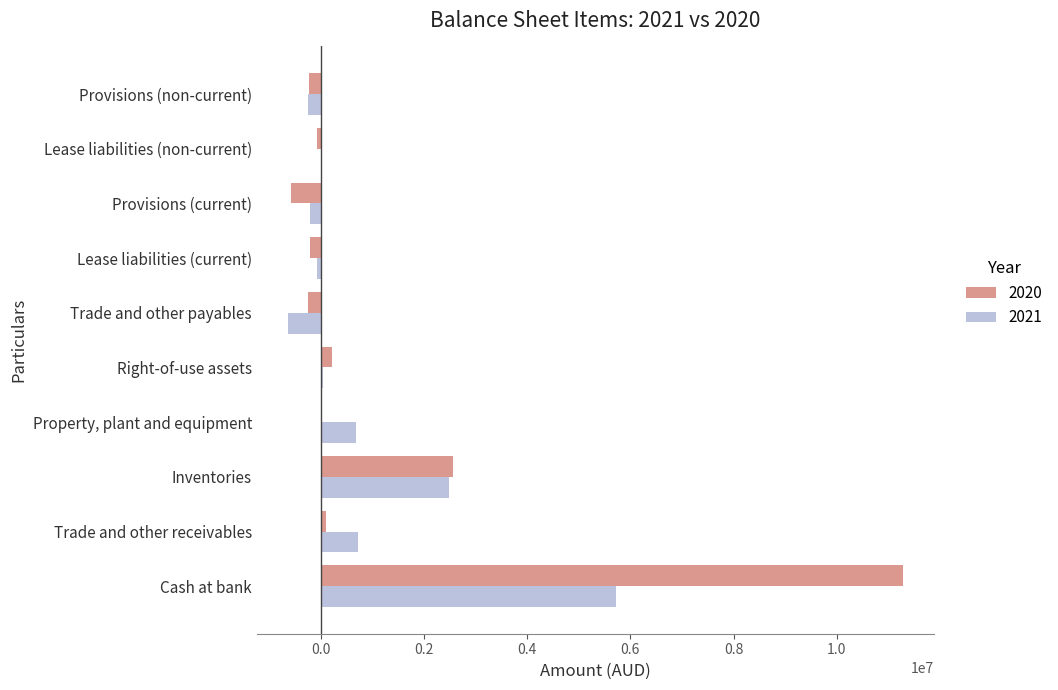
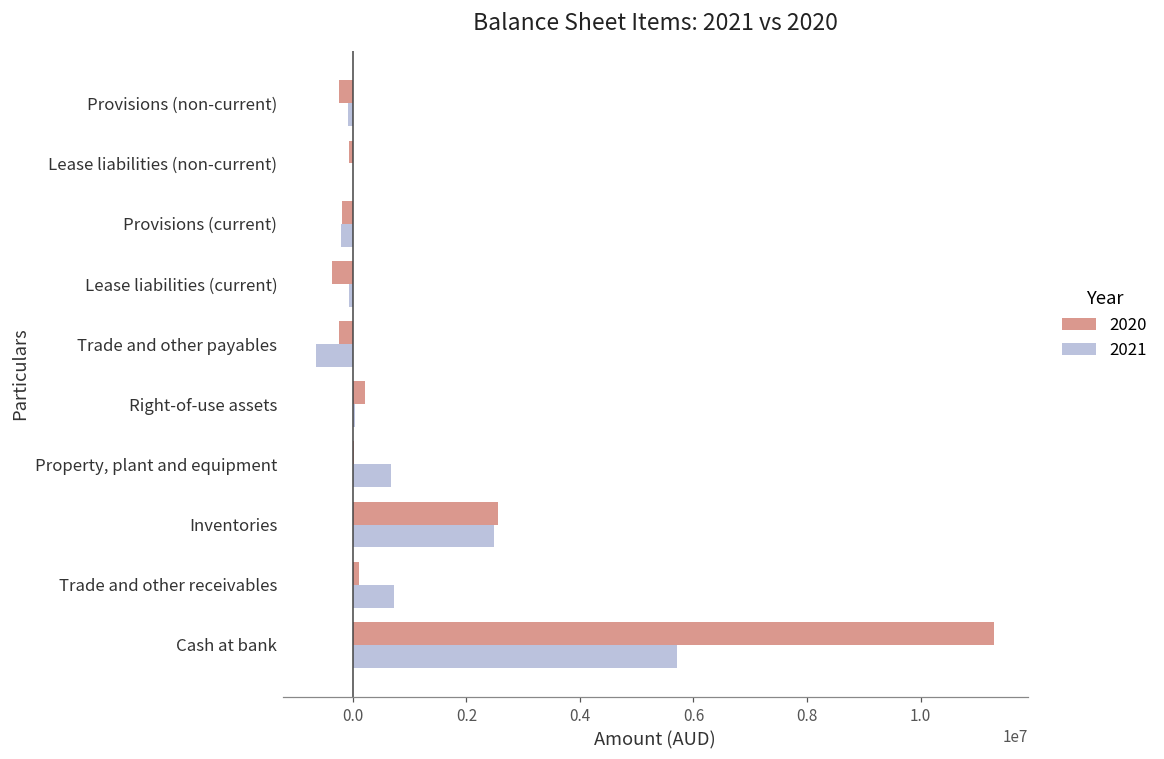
2021, Provisions (non-current): -200000 -> -100000
2020, Provisions (current): -600000 -> -200000
2020, Lease liabilities (current): -200000 -> -400000
